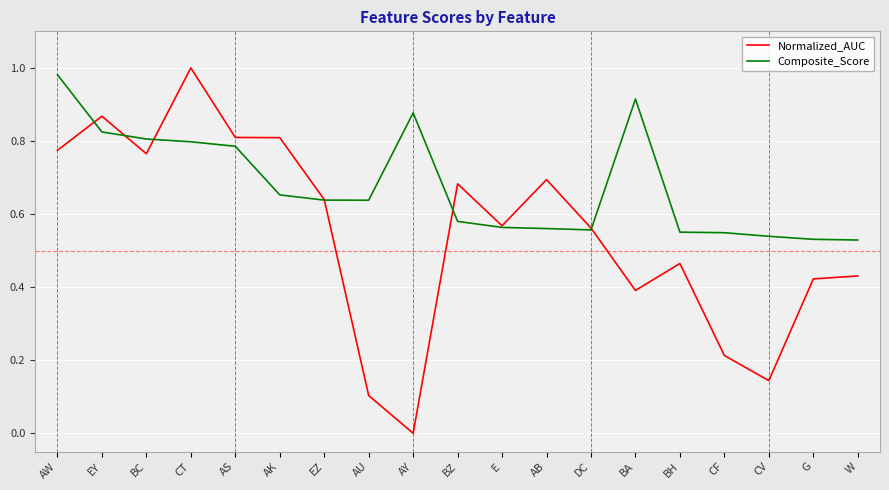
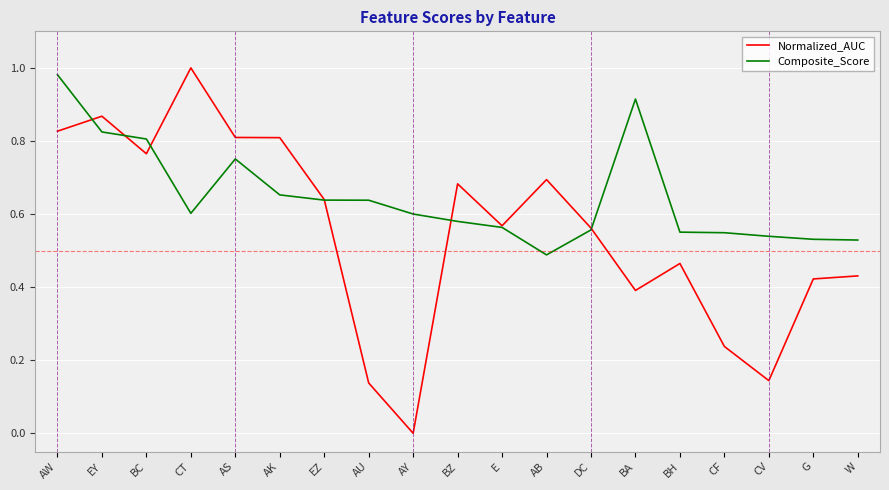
Normalized_AUC, AW: 0.77 -> 0.83
Composite_Score, CT: 0.80 -> 0.60
Composite_Score, AS: 0.79 -> 0.75
Normalized_AUC, AU: 0.10 -> 0.14
Composite_Score, AY: 0.88 -> 0.60
Composite_Score, AB: 0.56 -> 0.49
Normalized_AUC, CF: 0.21 -> 0.24
